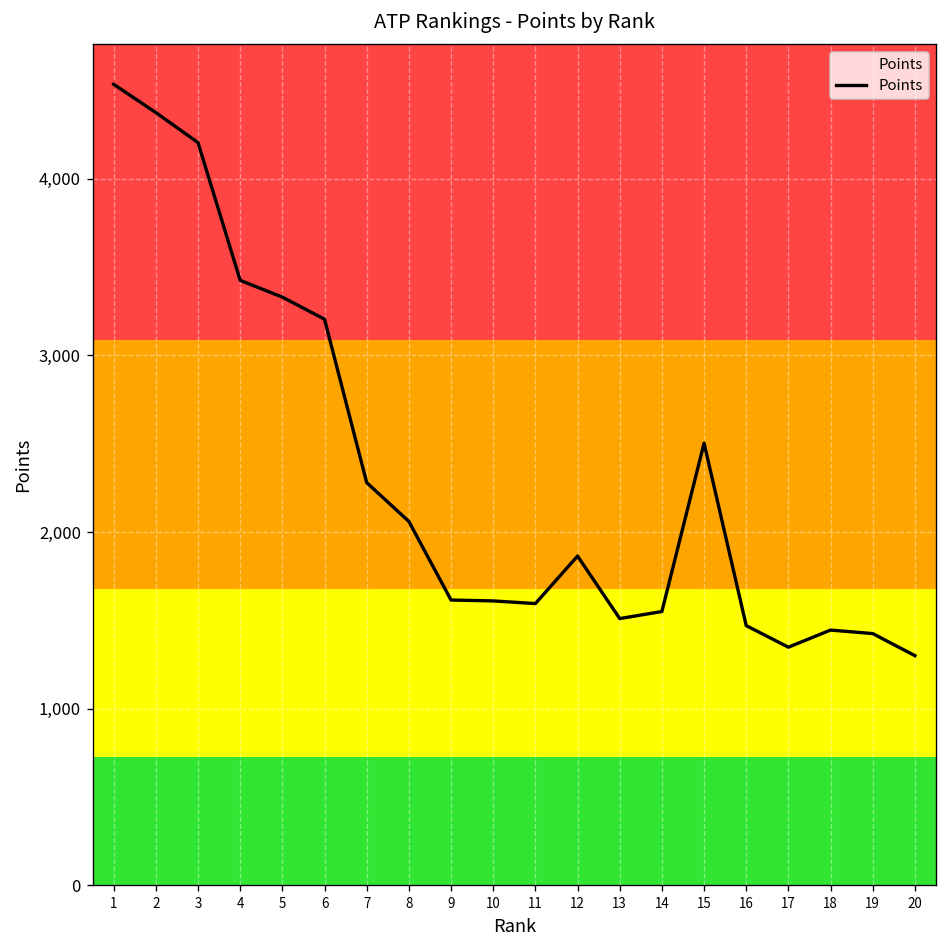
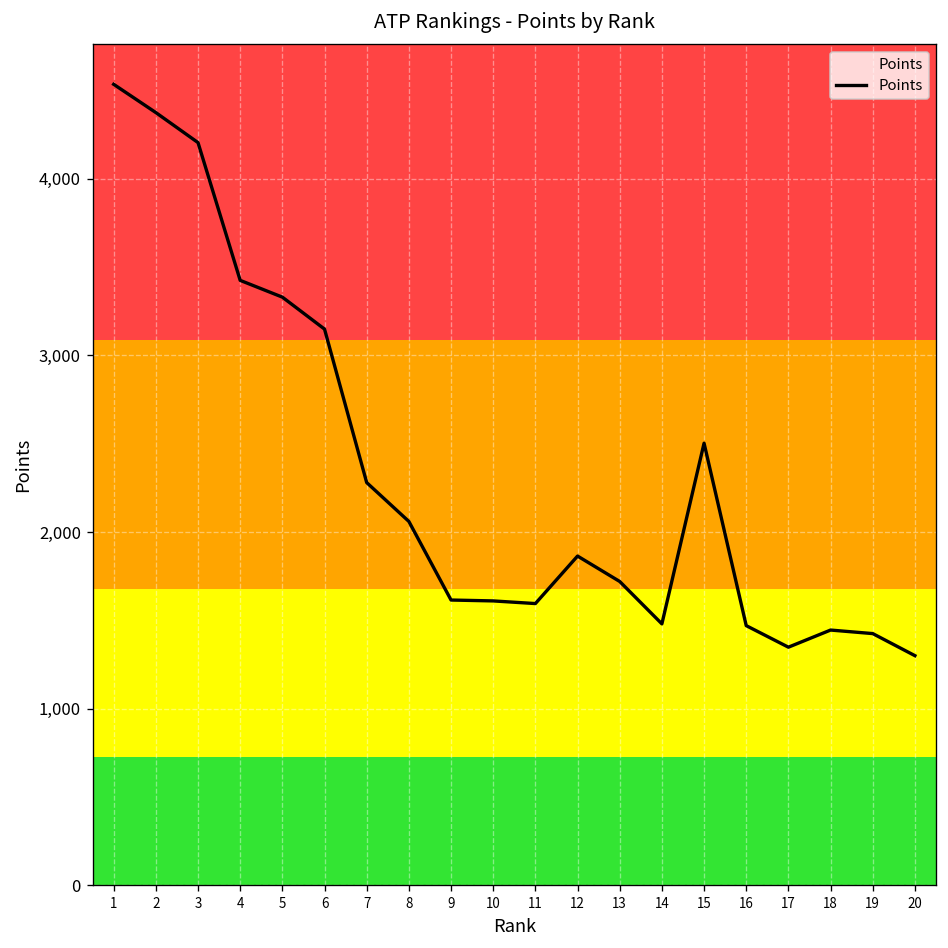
6: 3,210 -> 3,150
13: 1,510 -> 1,720
14: 1,550 -> 1,480
